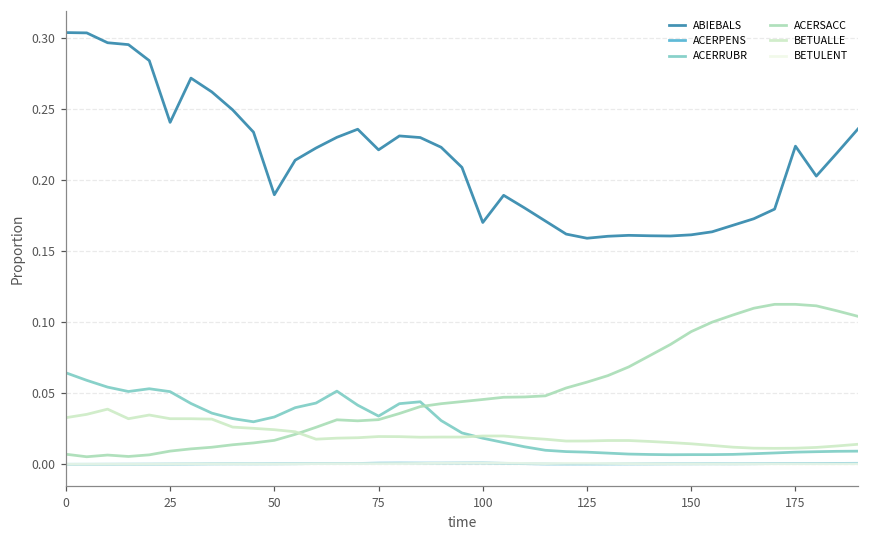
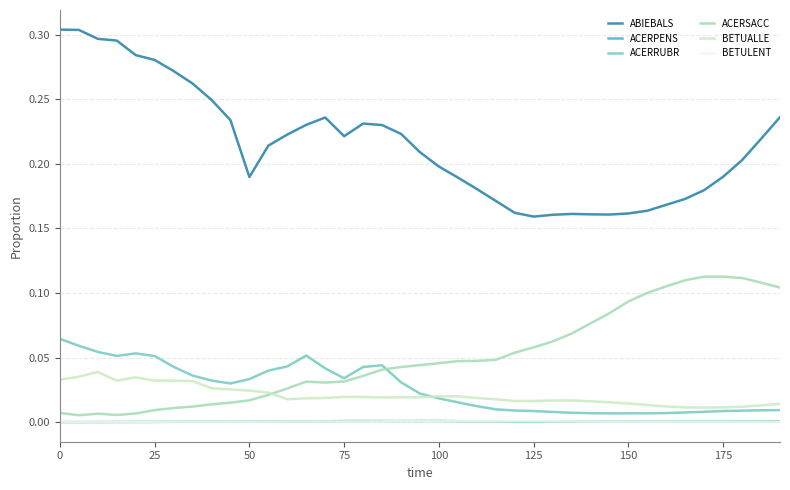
ABIEBALS, 25: 0.241 -> 0.280
ABIEBALS, 100: 0.170 -> 0.198
ABIEBALS, 175: 0.224 -> 0.190
